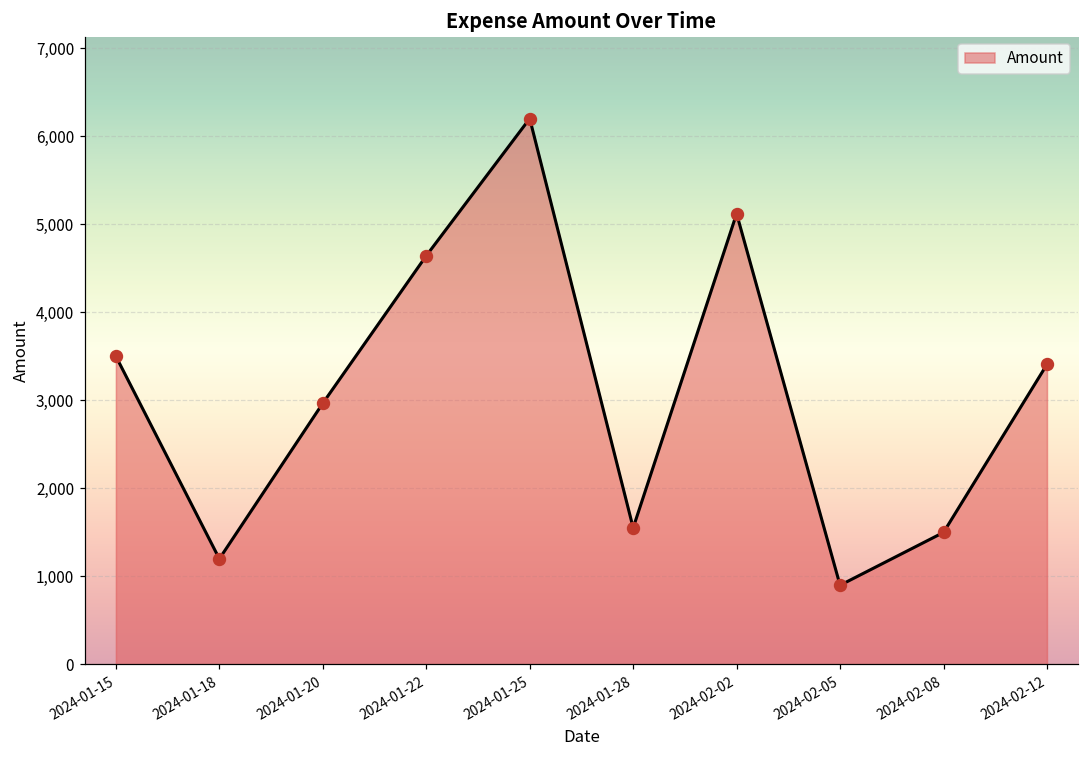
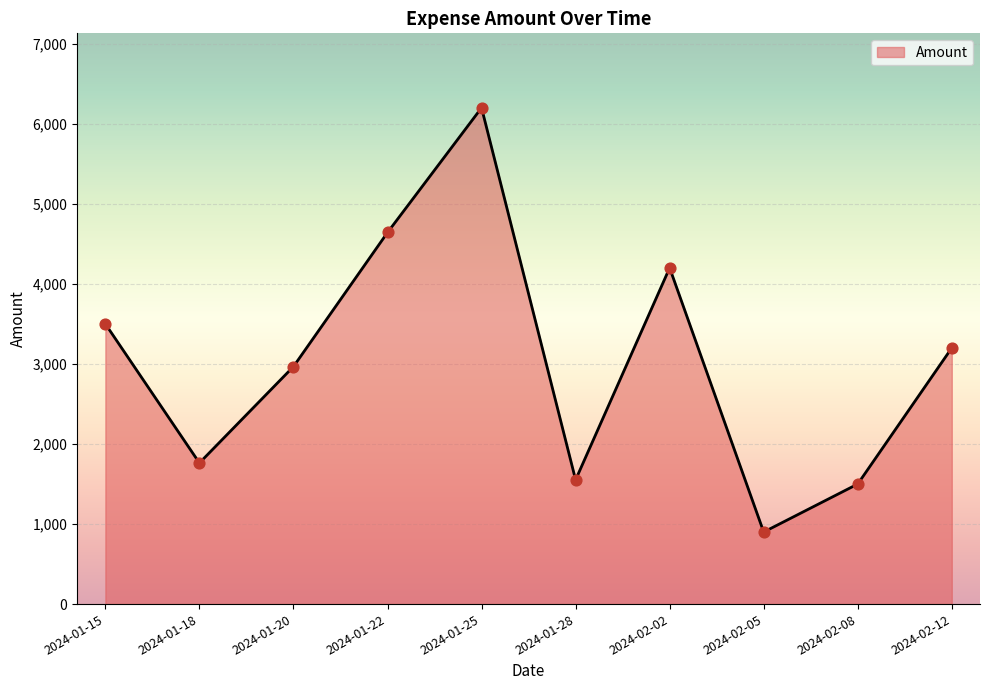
2024-01-18: 1,200 -> 1,800
2024-02-02: 5,100 -> 4,200
2024-02-12: 3,400 -> 3,200
